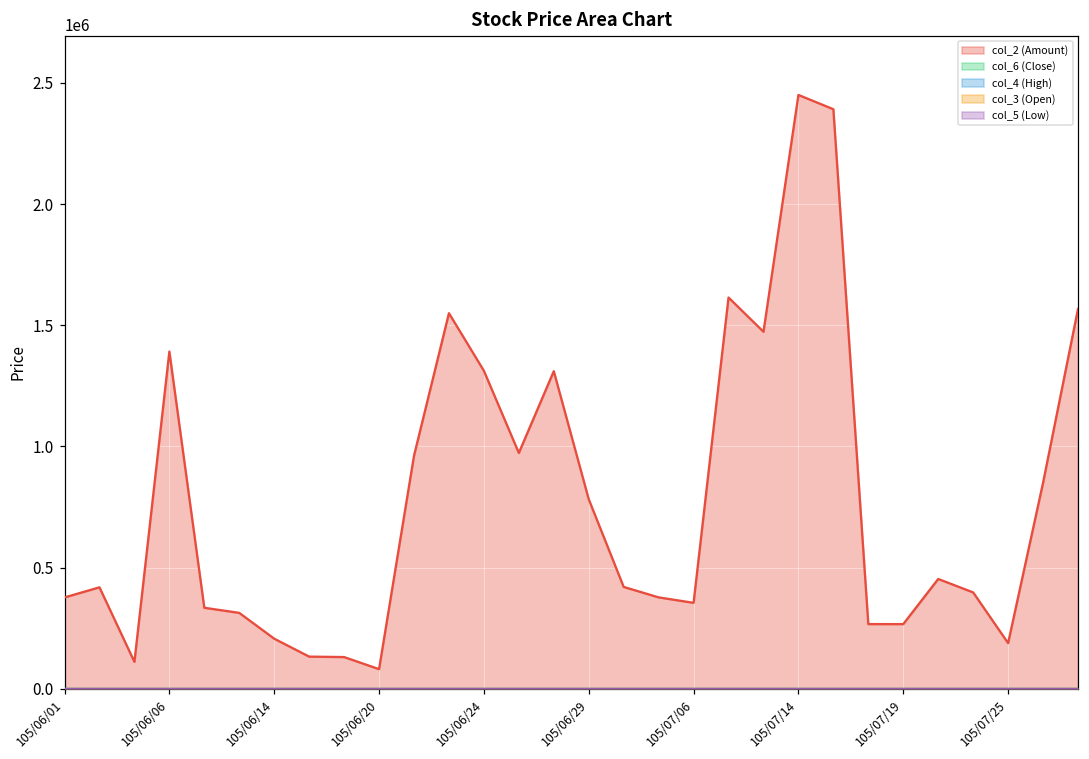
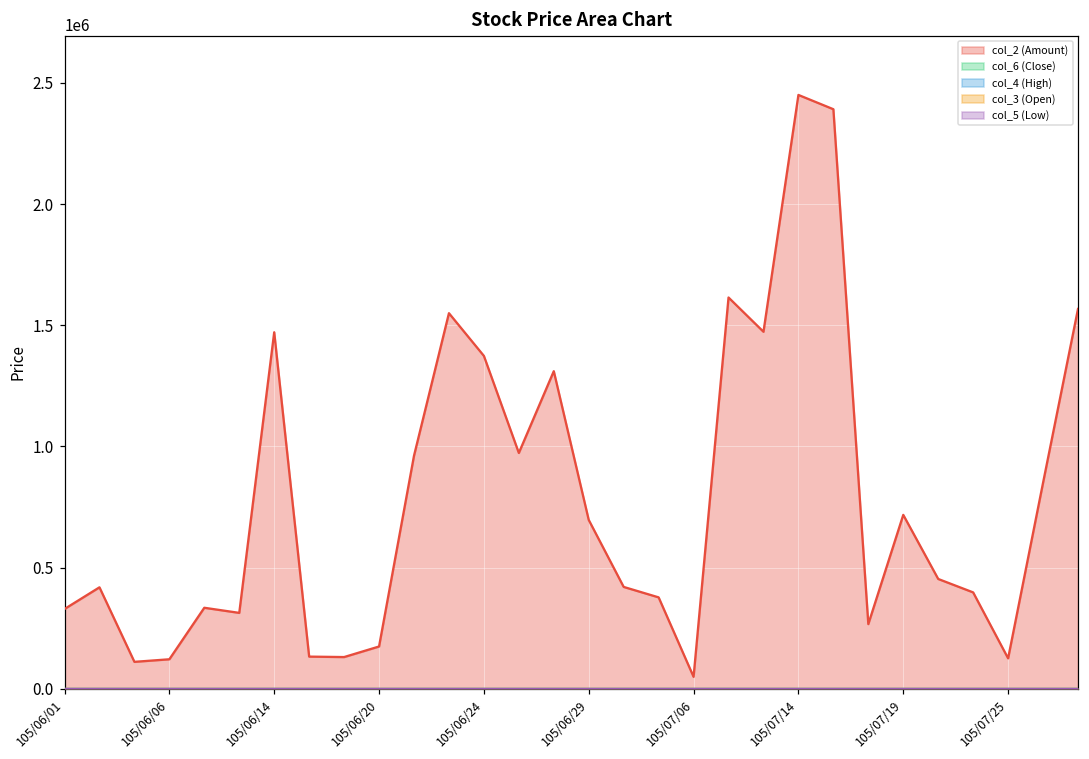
col_2 (Amount), 105/06/01: 380000 -> 330000
col_2 (Amount), 105/06/06: 1390000 -> 120000
col_2 (Amount), 105/06/14: 210000 -> 1470000
col_2 (Amount), 105/06/20: 80000 -> 170000
col_2 (Amount), 105/06/24: 1310000 -> 1370000
col_2 (Amount), 105/06/29: 780000 -> 700000
col_2 (Amount), 105/07/06: 350000 -> 50000
col_2 (Amount), 105/07/19: 270000 -> 720000
col_2 (Amount), 105/07/25: 190000 -> 130000
